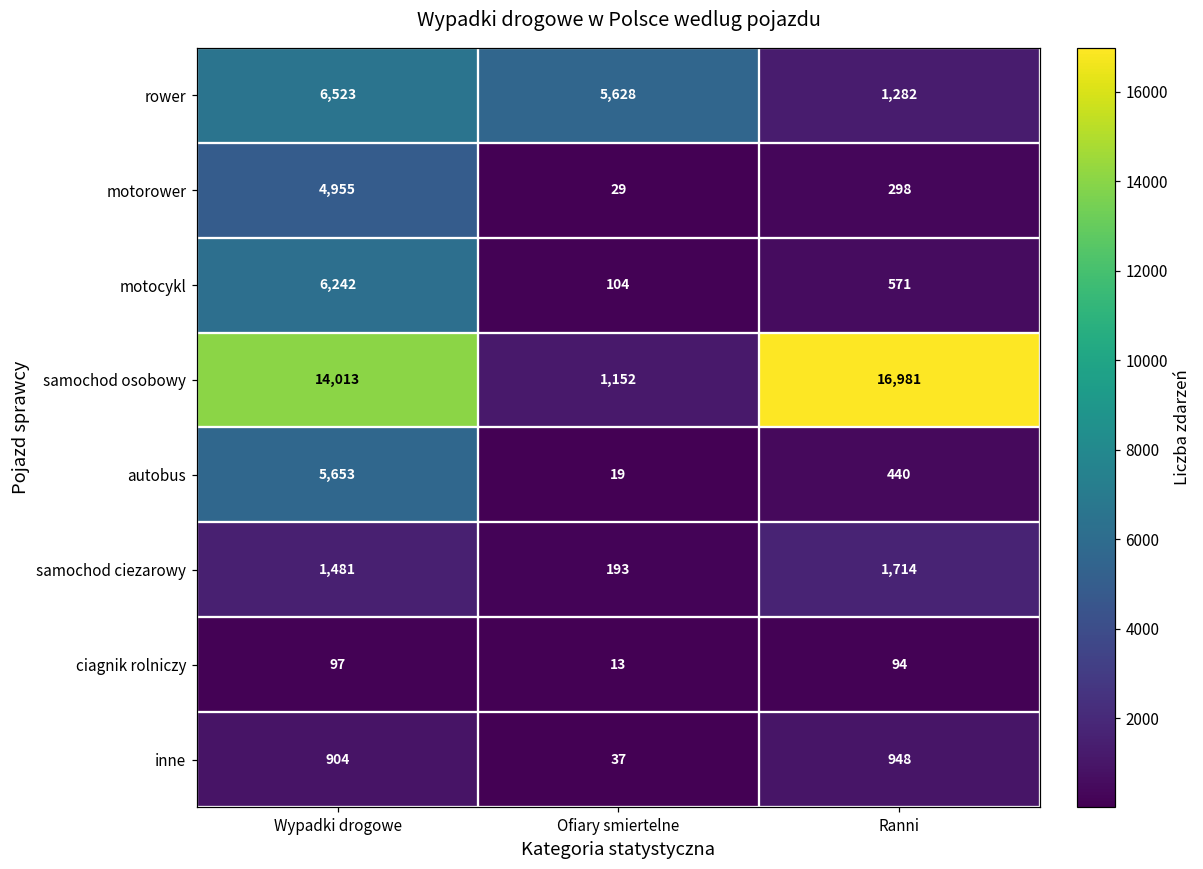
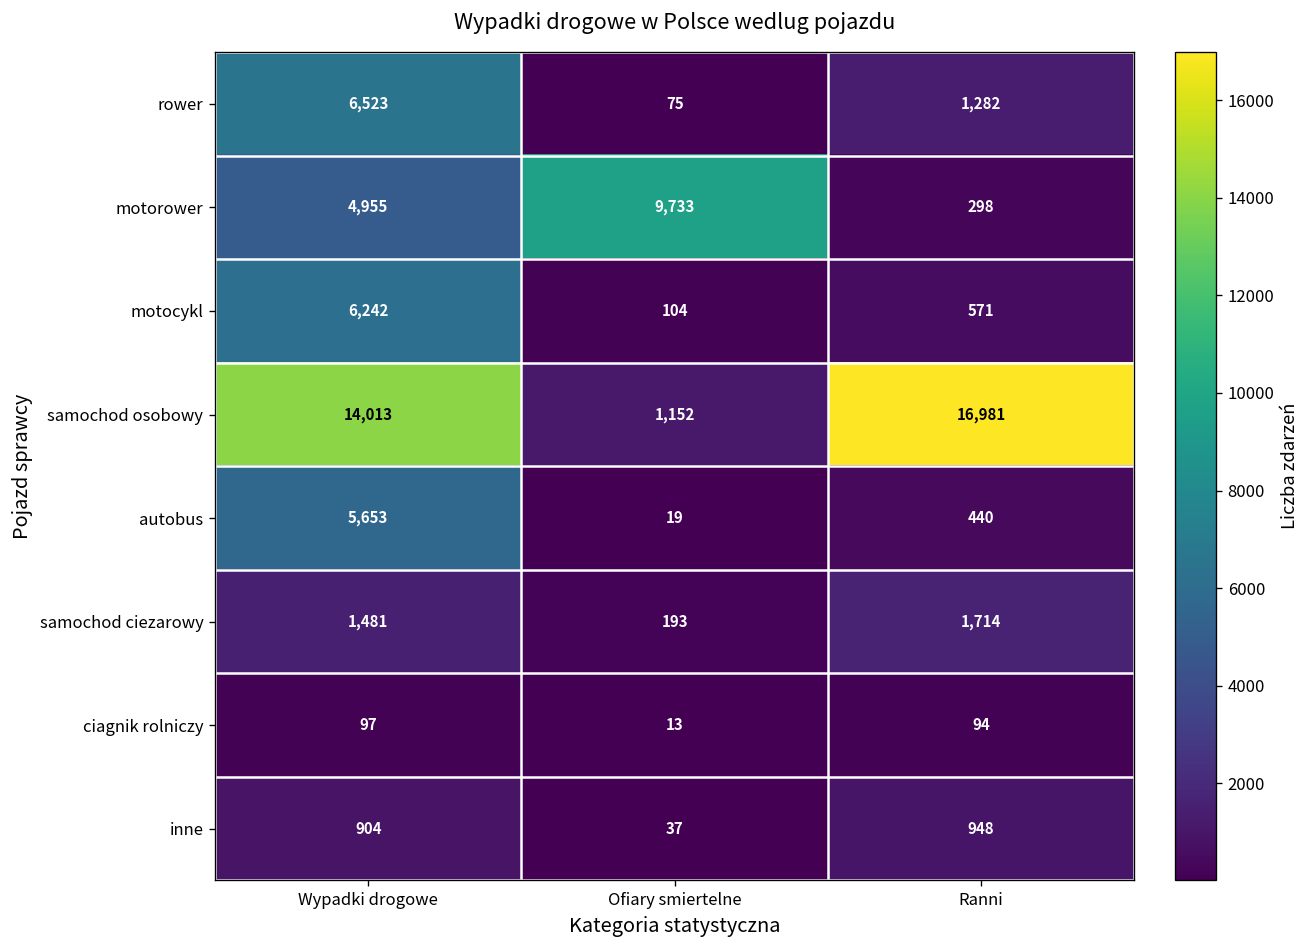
rower, Ofiary smiertelne: 5,628 -> 75
motorower, Ofiary smiertelne: 29 -> 9,733
